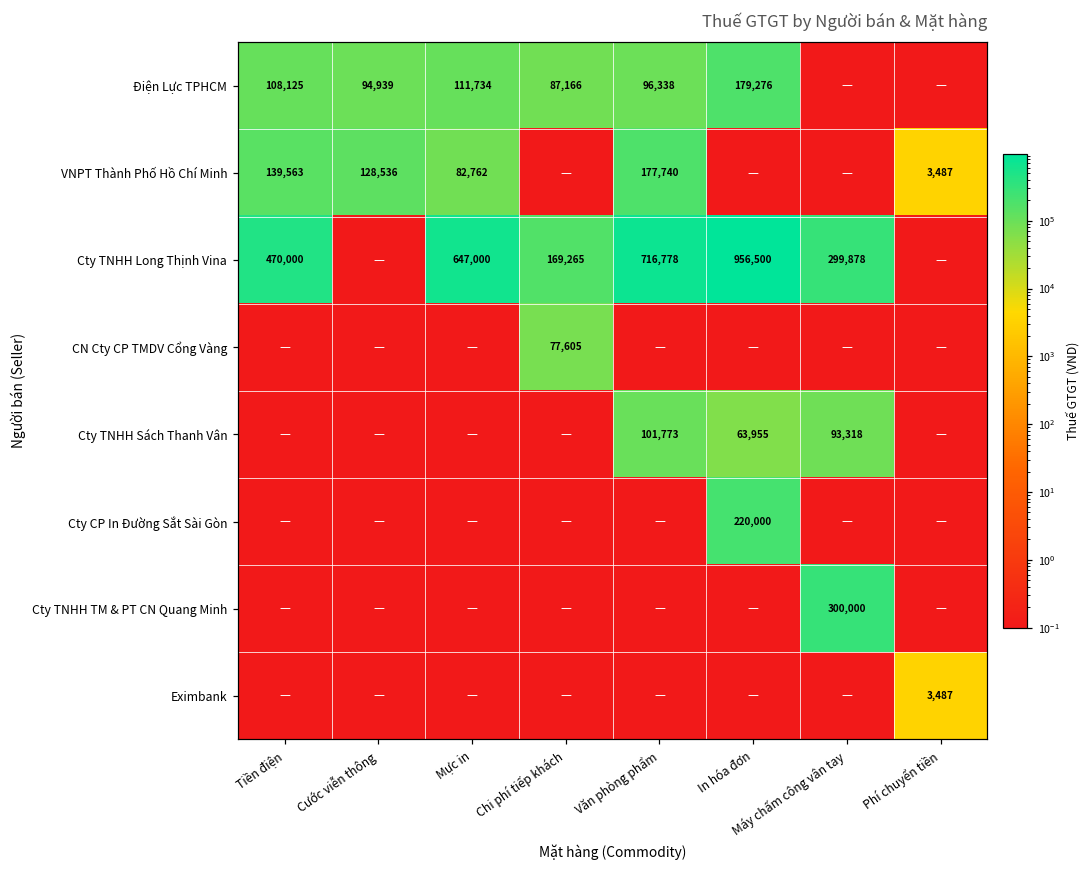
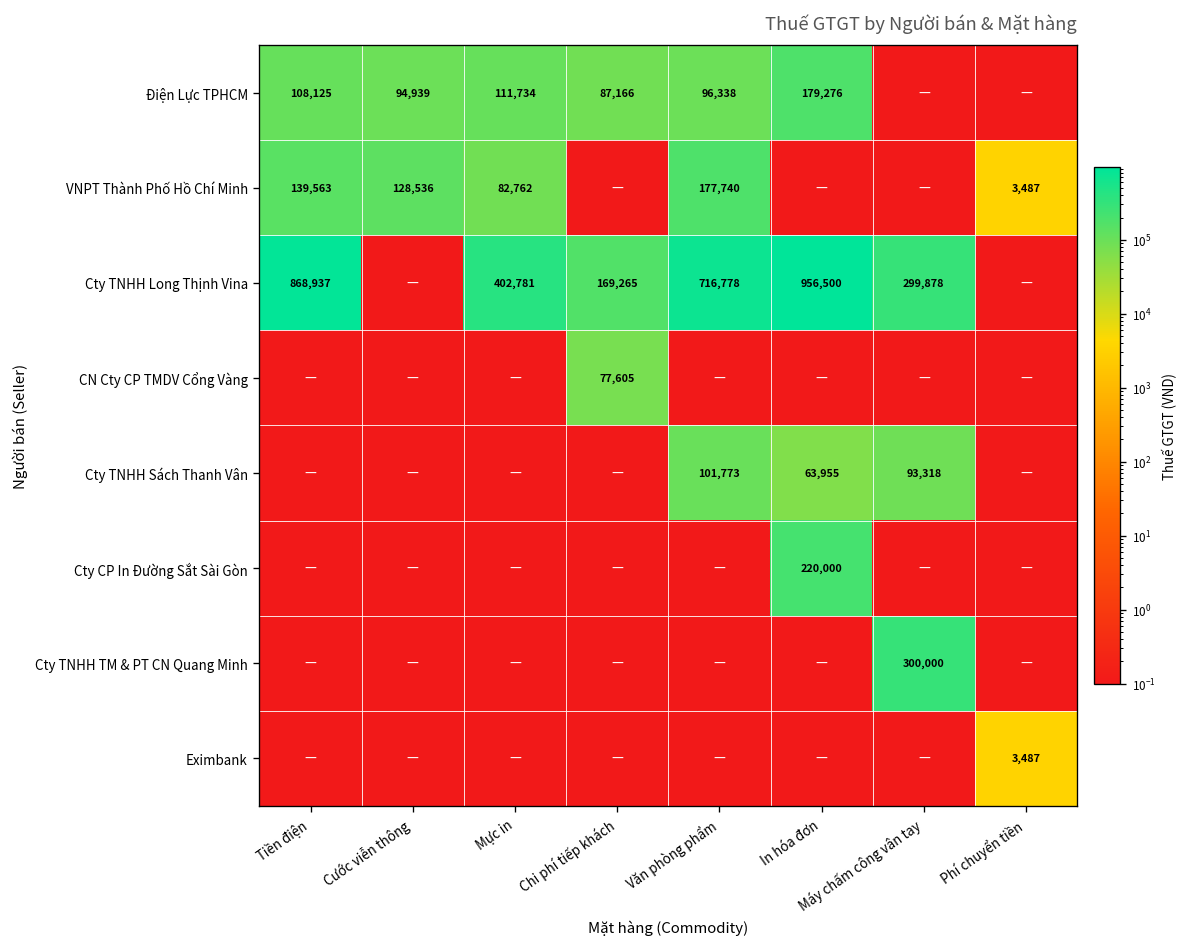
Cty TNHH Long Thịnh Vina, Tiền điện: 470,000 -> 868,937
Cty TNHH Long Thịnh Vina, Mực in: 647,000 -> 402,781
